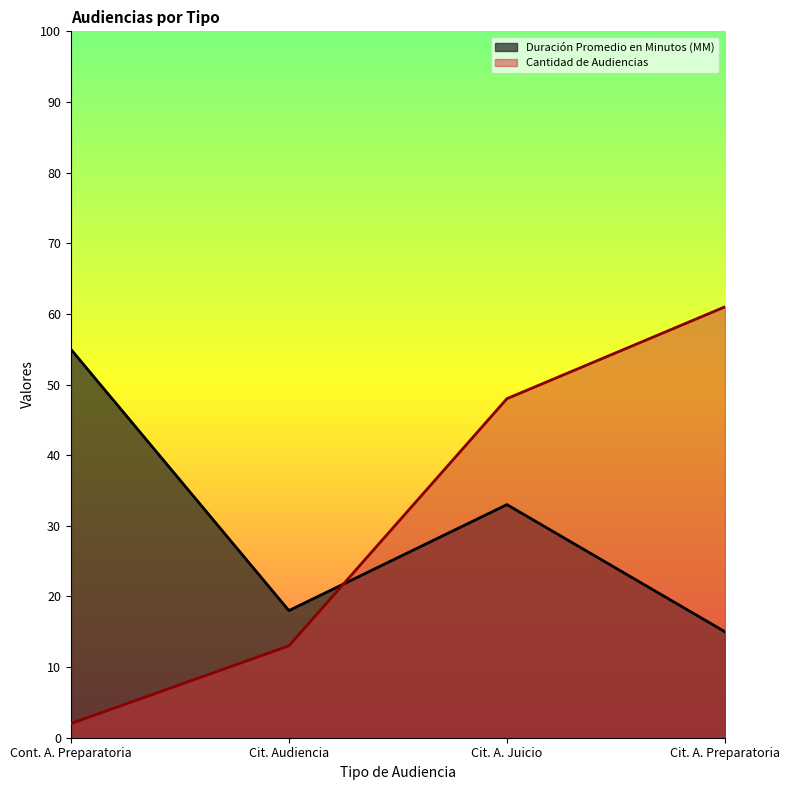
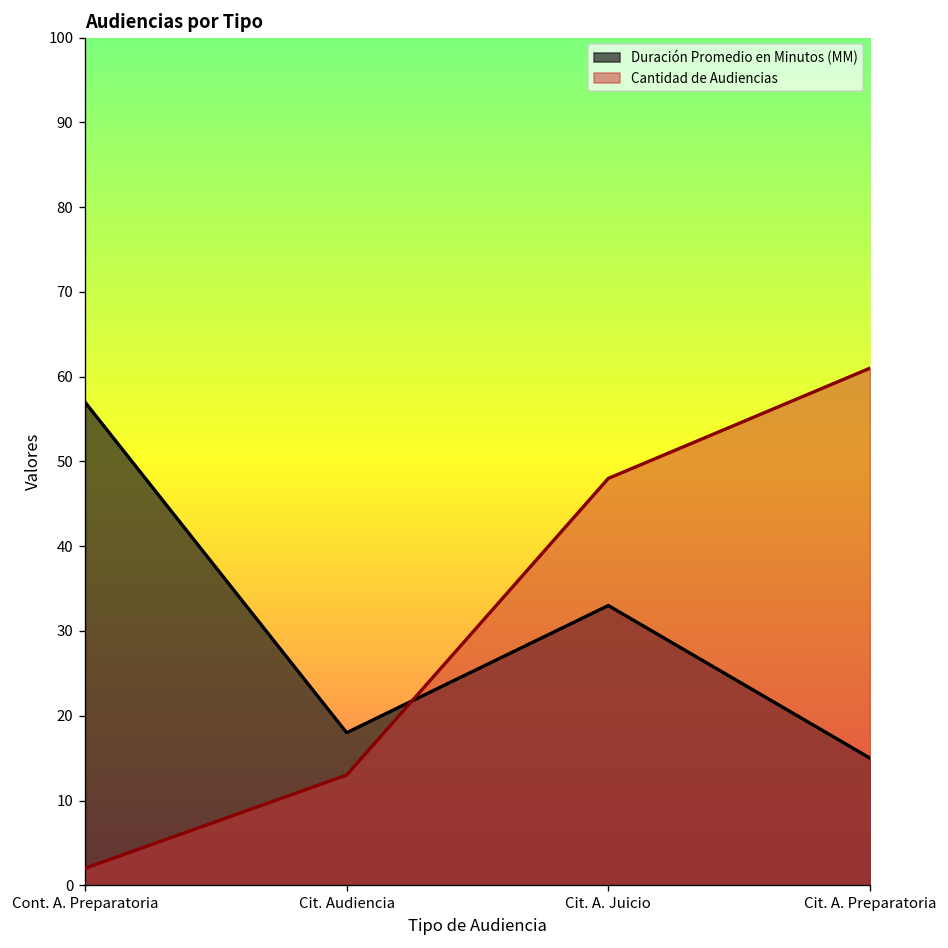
Duración Promedio en Minutos (MM), Cont. A. Preparatoria: 55 -> 57
